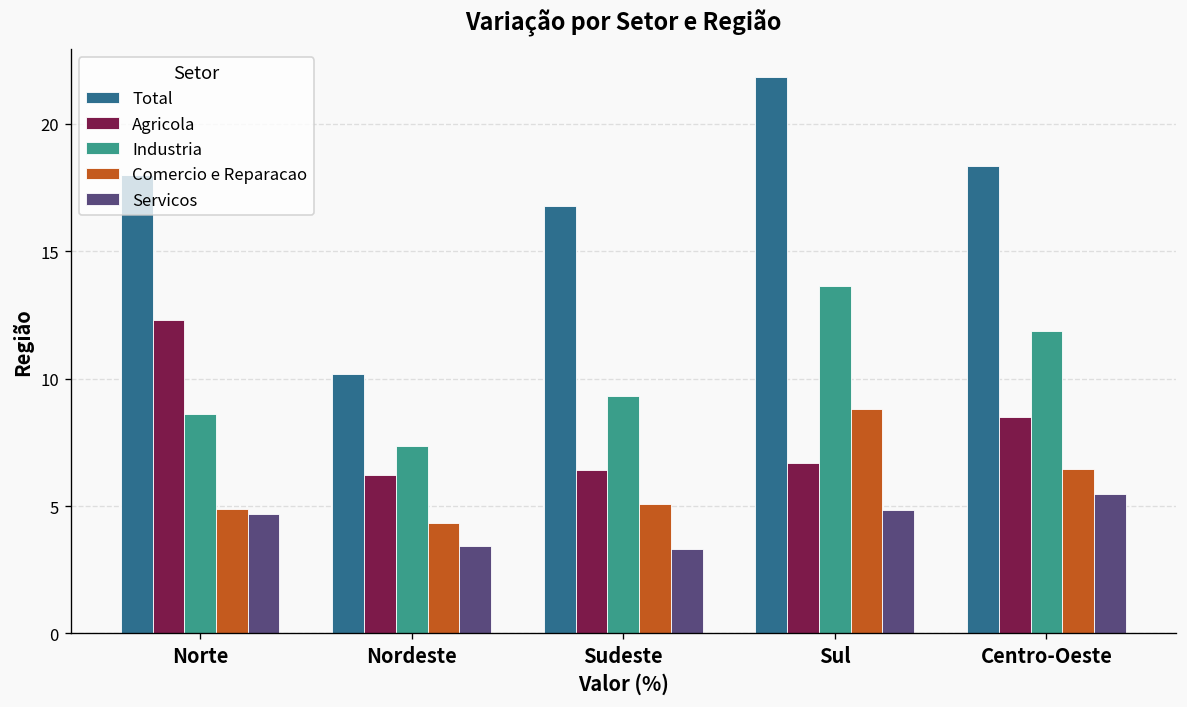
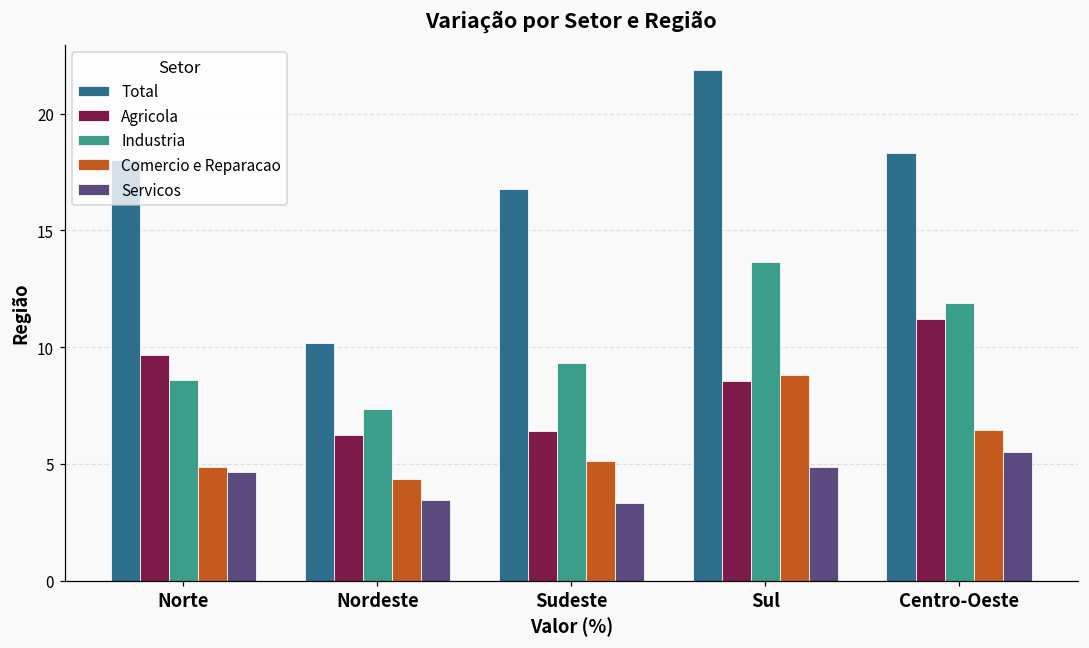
Agricola, Norte: 12.3 -> 9.7
Agricola, Sul: 6.7 -> 8.6
Agricola, Centro-Oeste: 8.5 -> 11.2
